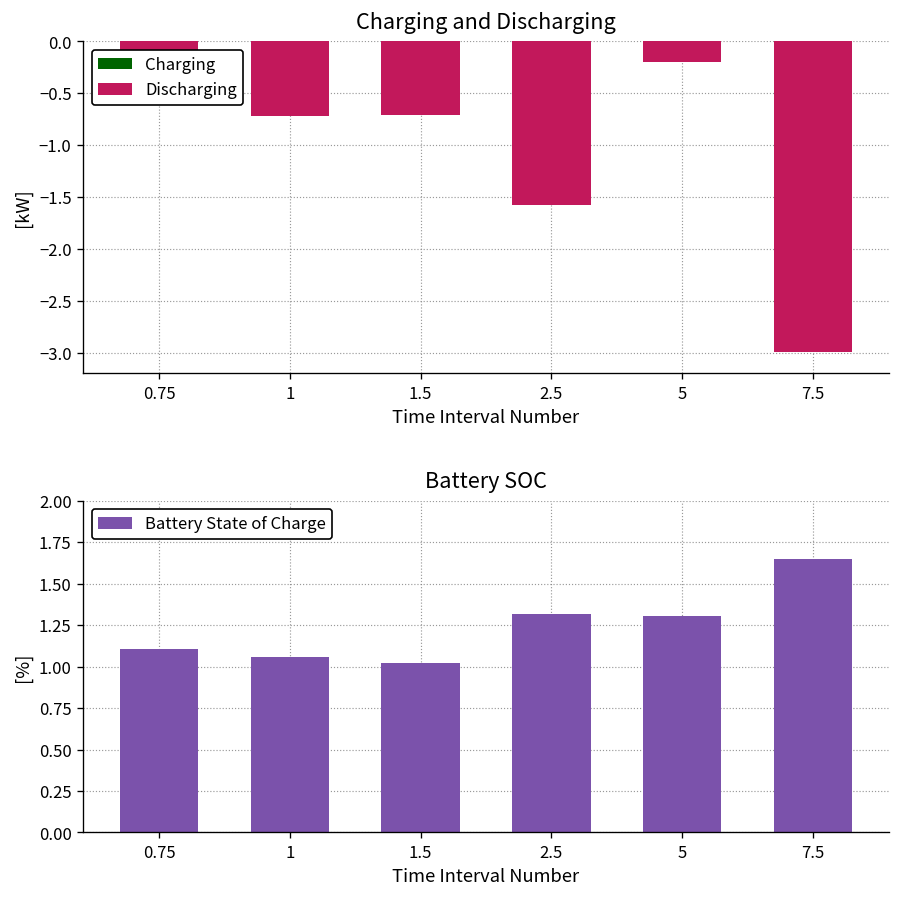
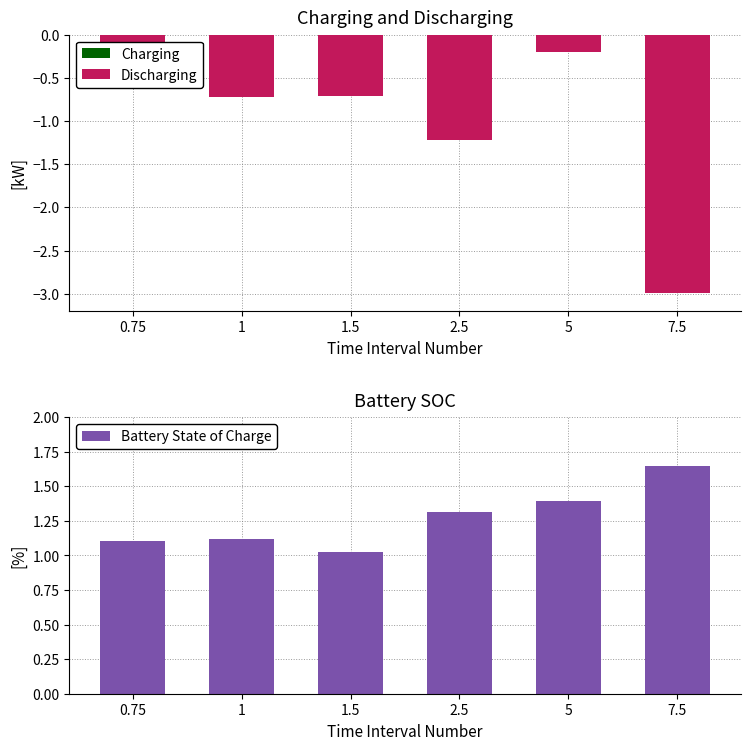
Charging and Discharging, Discharging, 2.5: -1.6 -> -1.2
Battery SOC, 1: 1.06 -> 1.12
Battery SOC, 5: 1.30 -> 1.39
